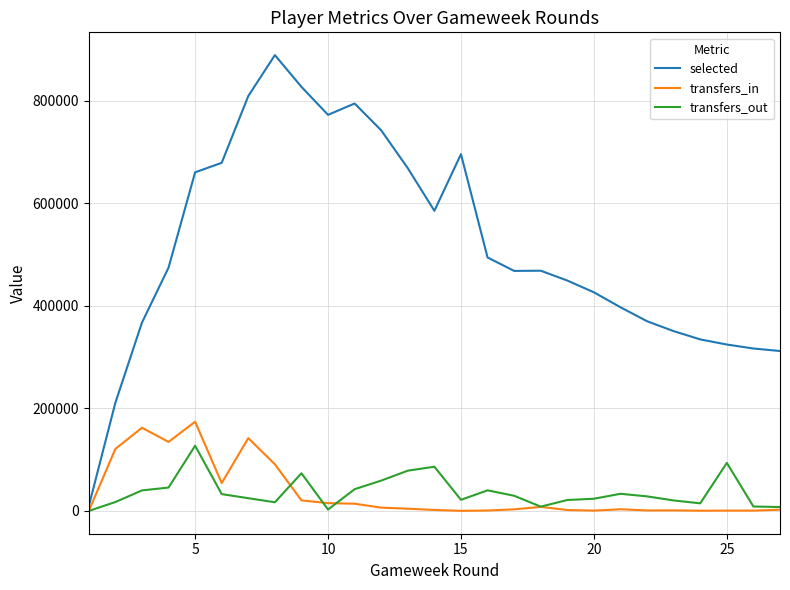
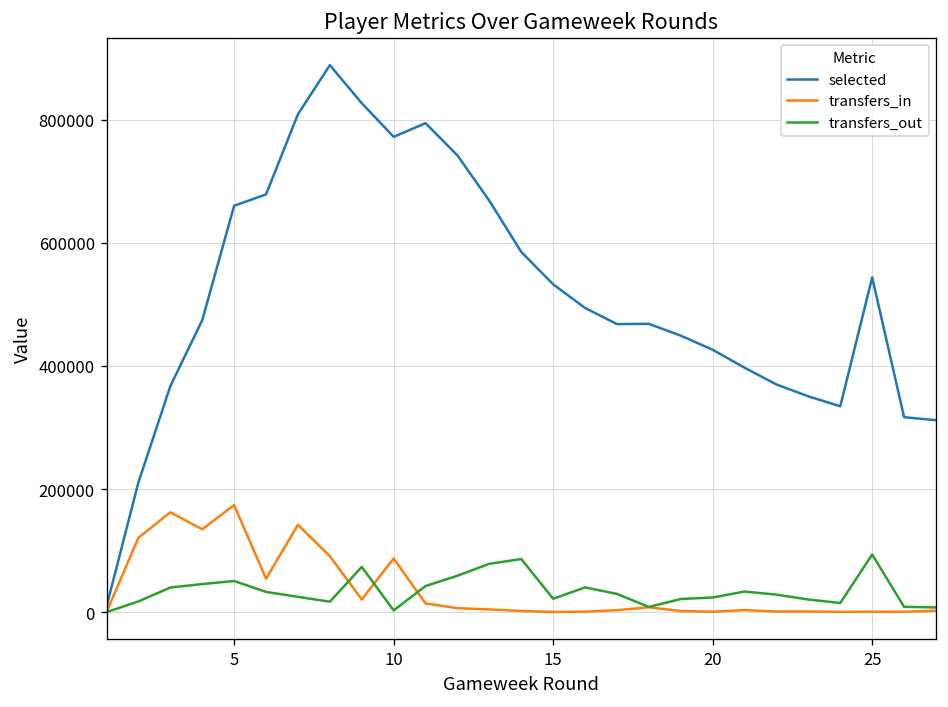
transfers_out, 5: 130000 -> 50000
transfers_in, 10: 20000 -> 90000
selected, 15: 700000 -> 530000
selected, 25: 320000 -> 540000
